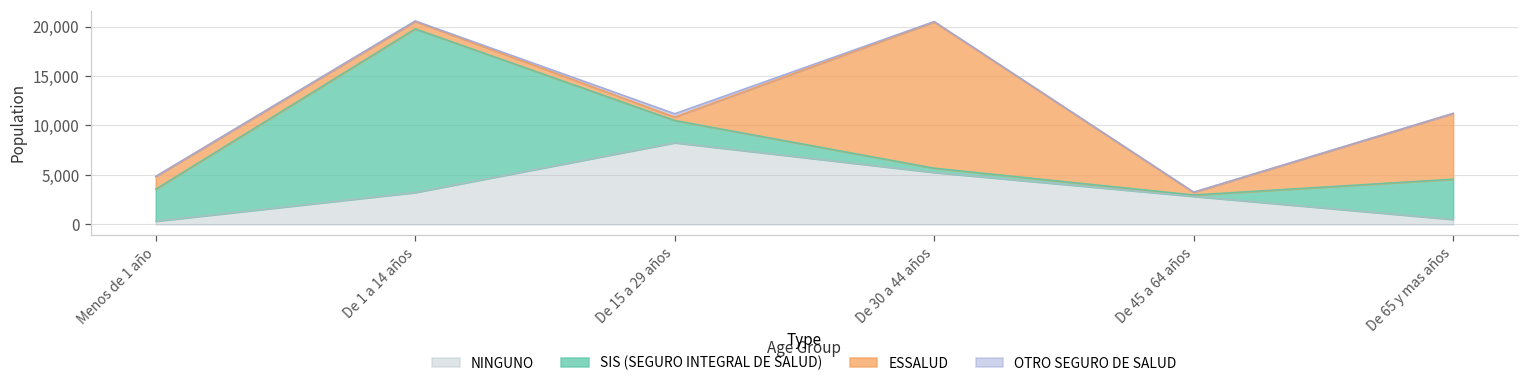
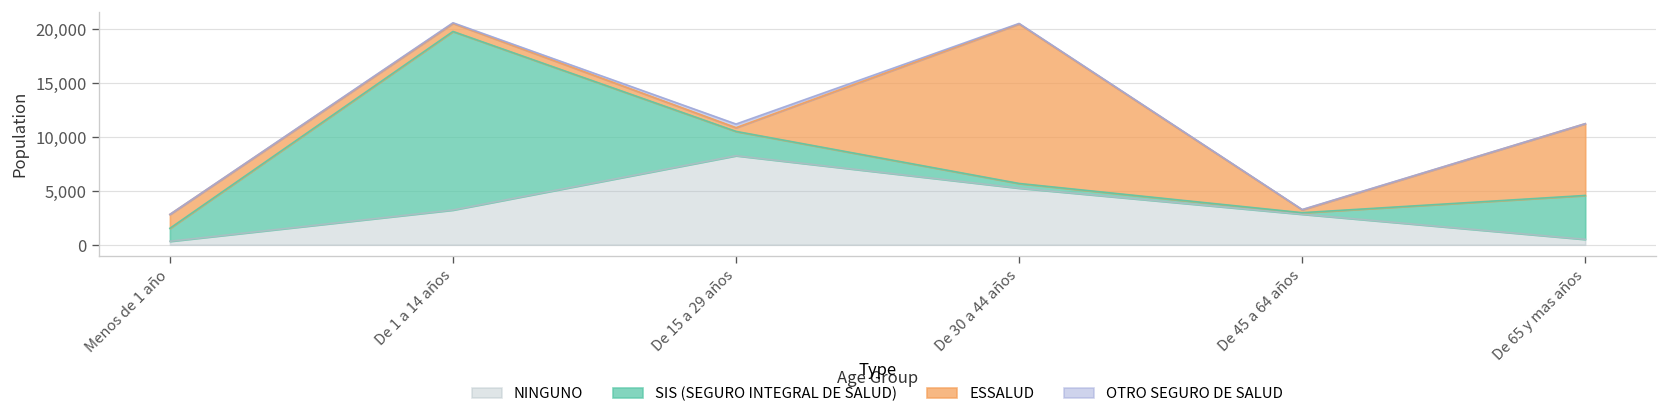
SIS (SEGURO INTEGRAL DE SALUD), Menos de 1 año: 3,000 -> 1,000
